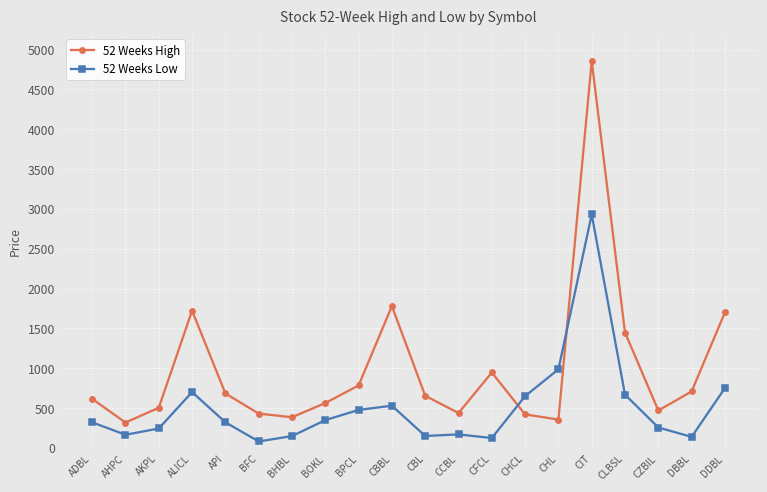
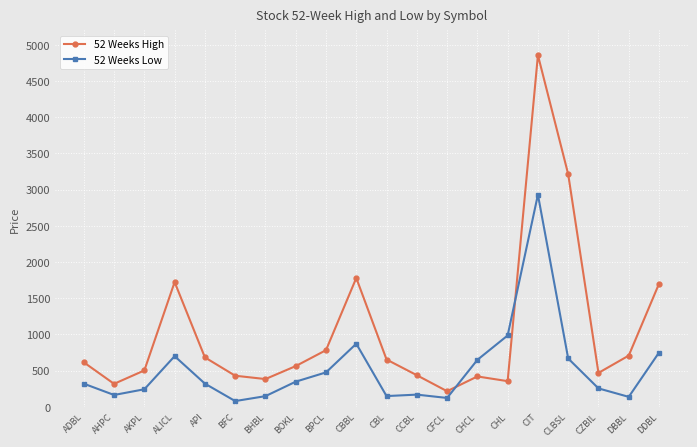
52 Weeks Low, CBBL: 500 -> 900
52 Weeks High, CFCL: 900 -> 200
52 Weeks High, CLBSL: 1400 -> 3200
